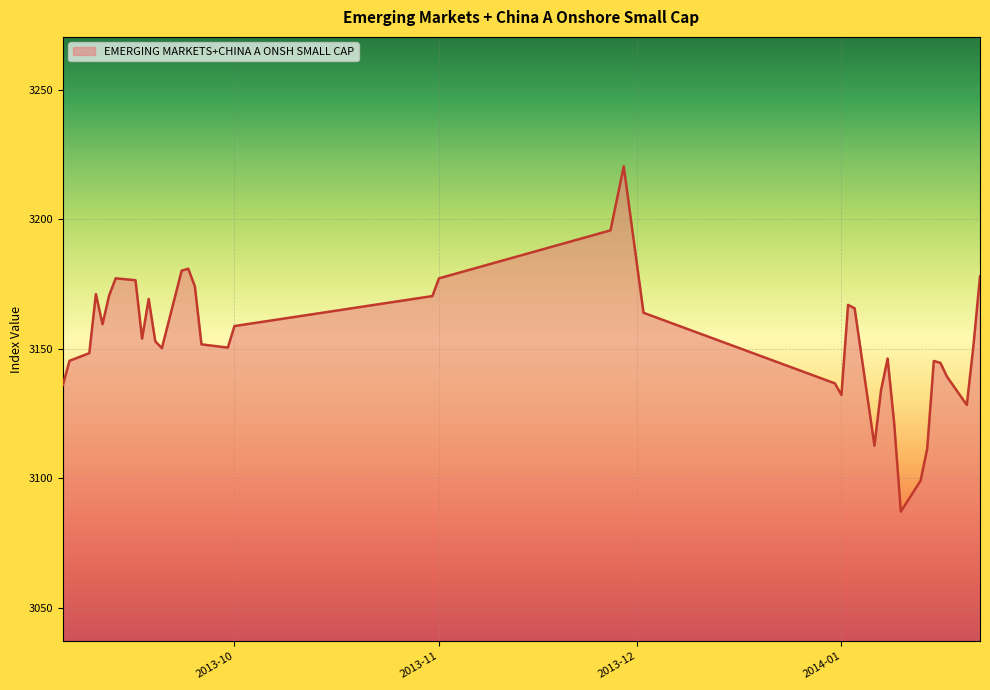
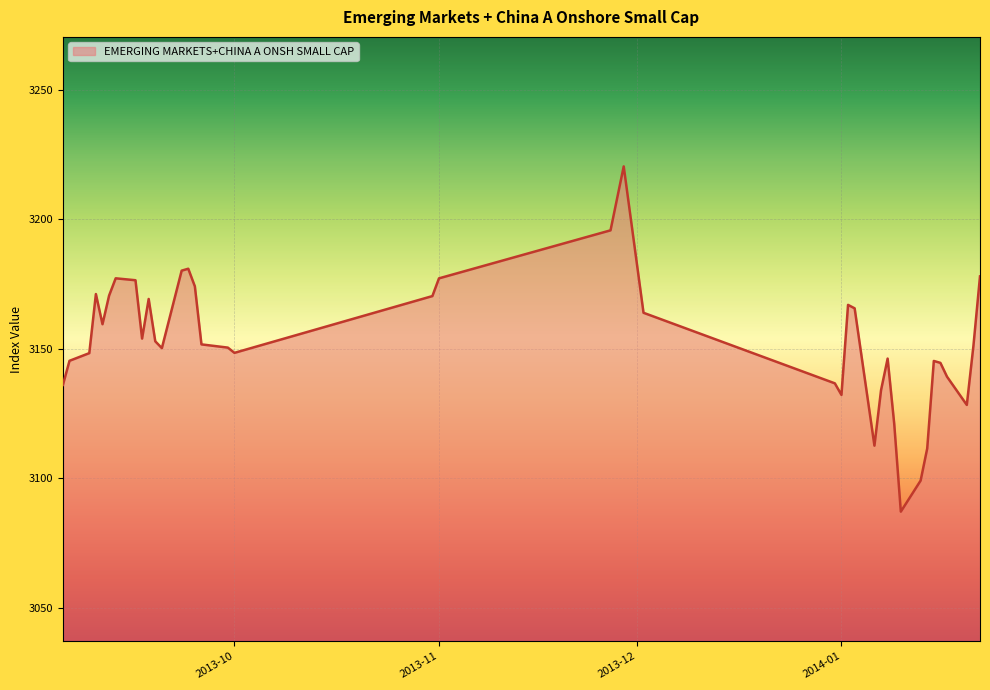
2013-10: 3159 -> 3148
